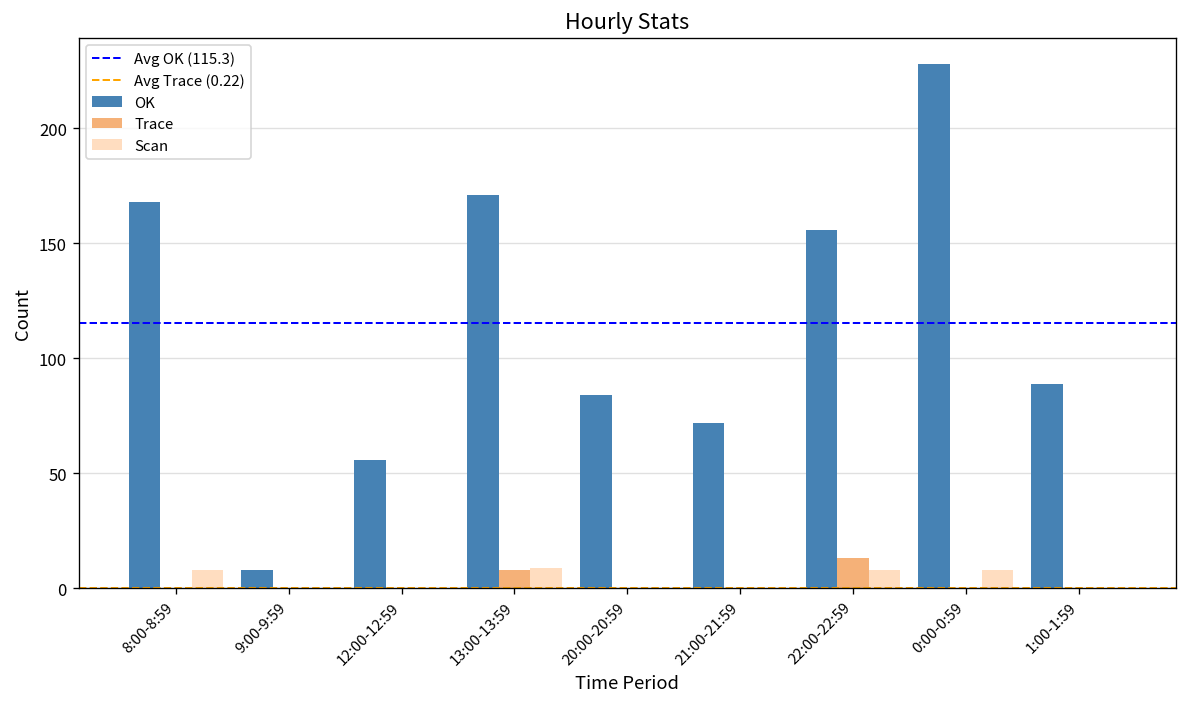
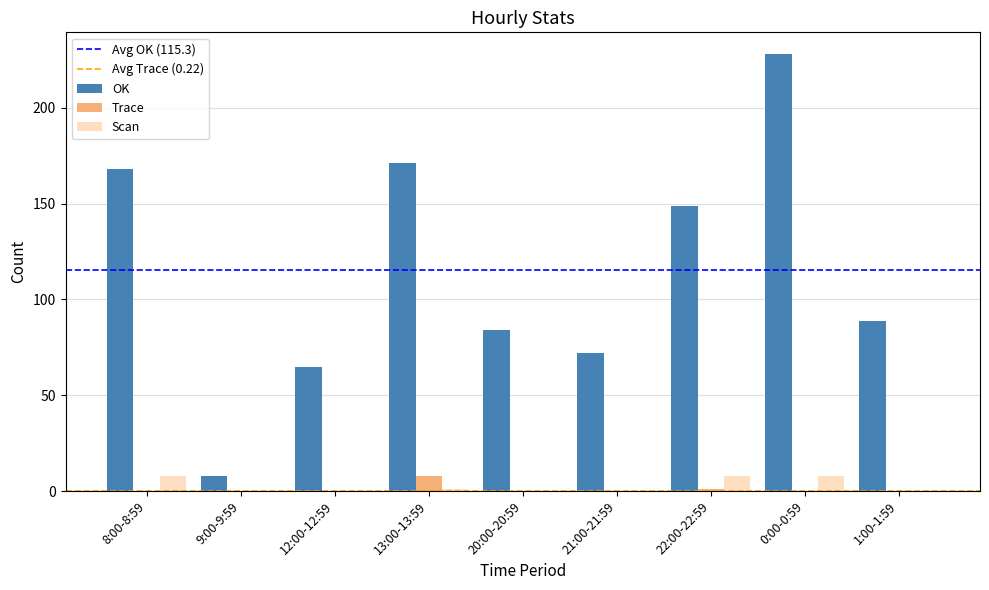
OK, 12:00-12:59: 56 -> 65
Scan, 13:00-13:59: 9 -> 1
OK, 22:00-22:59: 156 -> 149
Trace, 22:00-22:59: 13 -> 1
